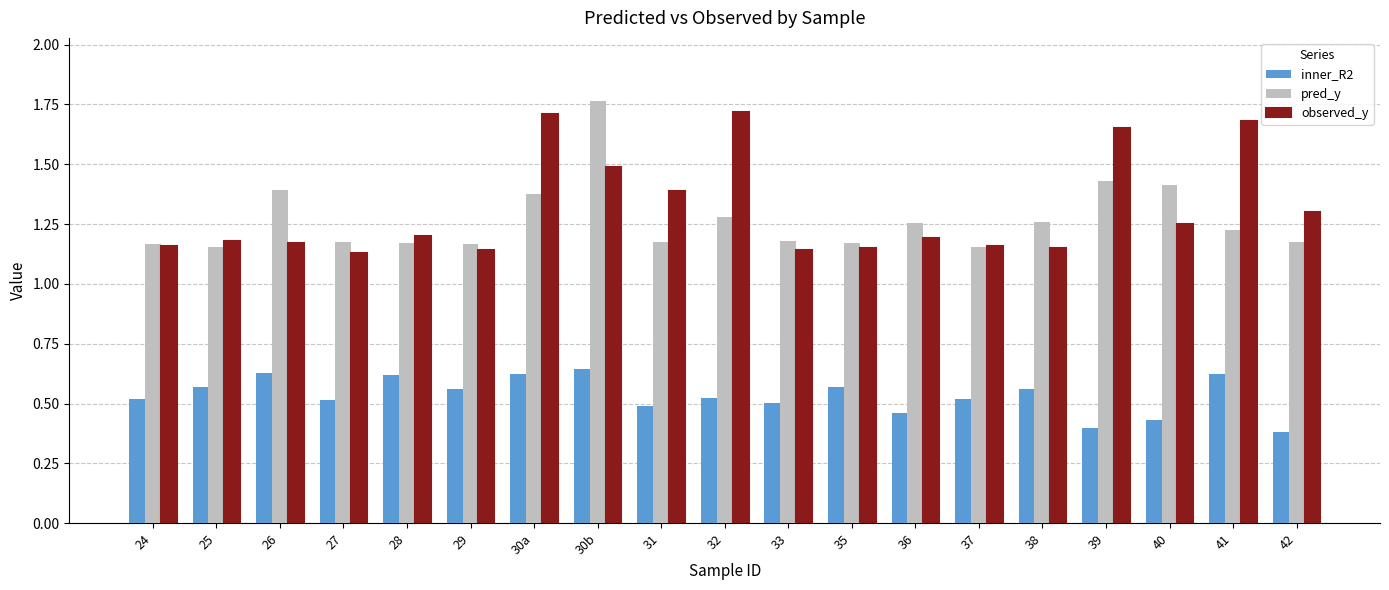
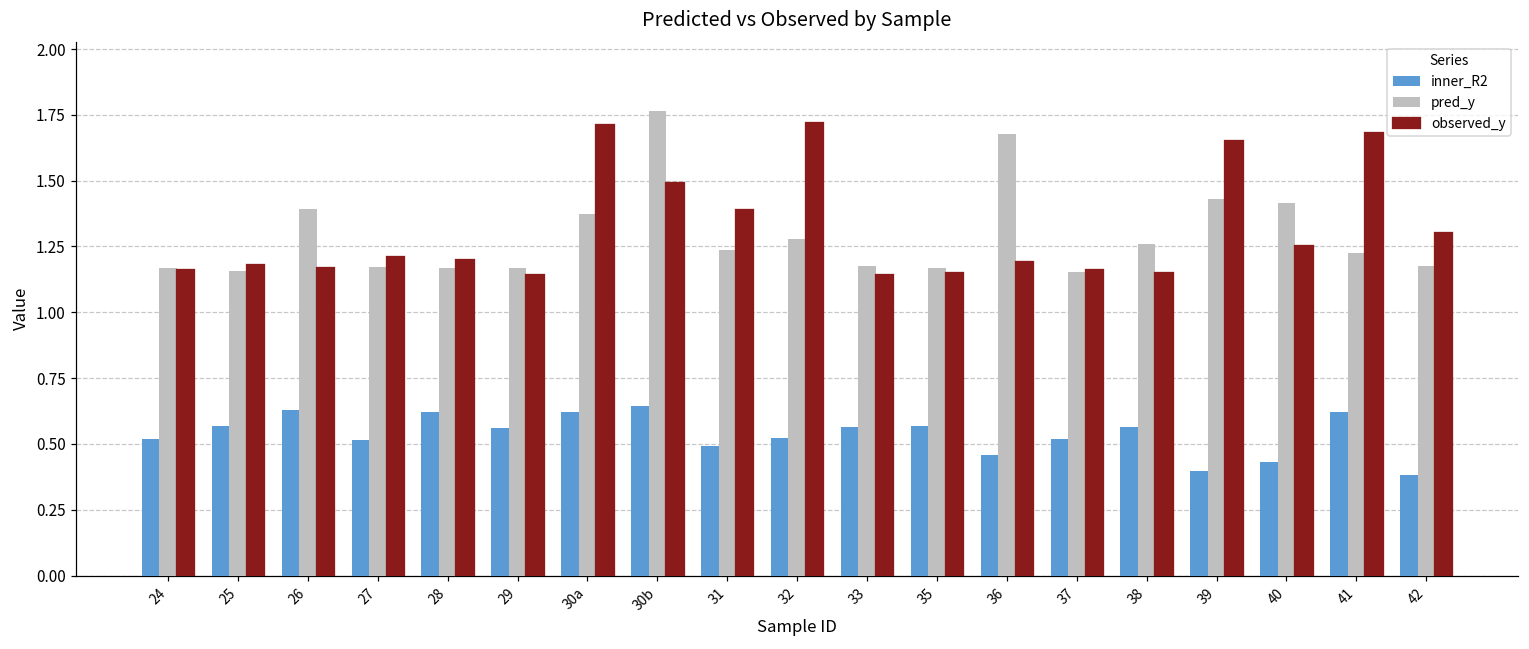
observed_y, 27: 1.13 -> 1.21
pred_y, 31: 1.18 -> 1.24
inner_R2, 33: 0.50 -> 0.57
pred_y, 36: 1.25 -> 1.68
